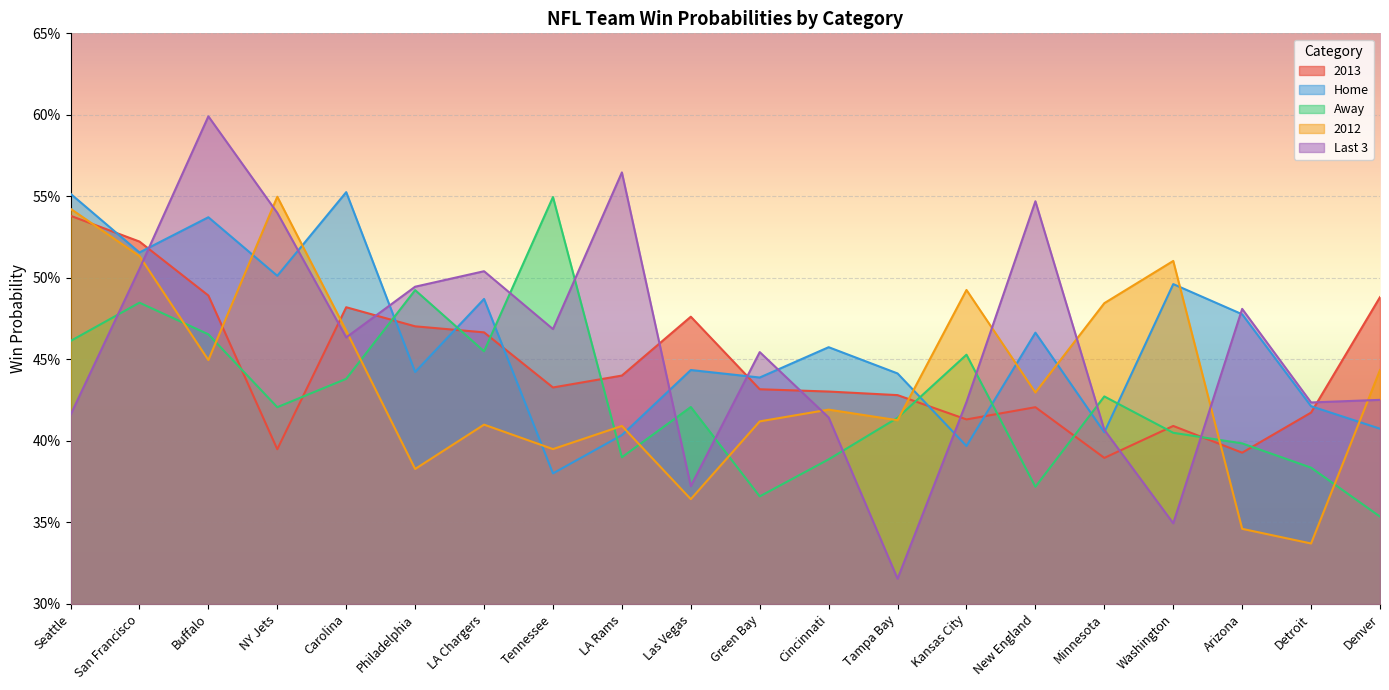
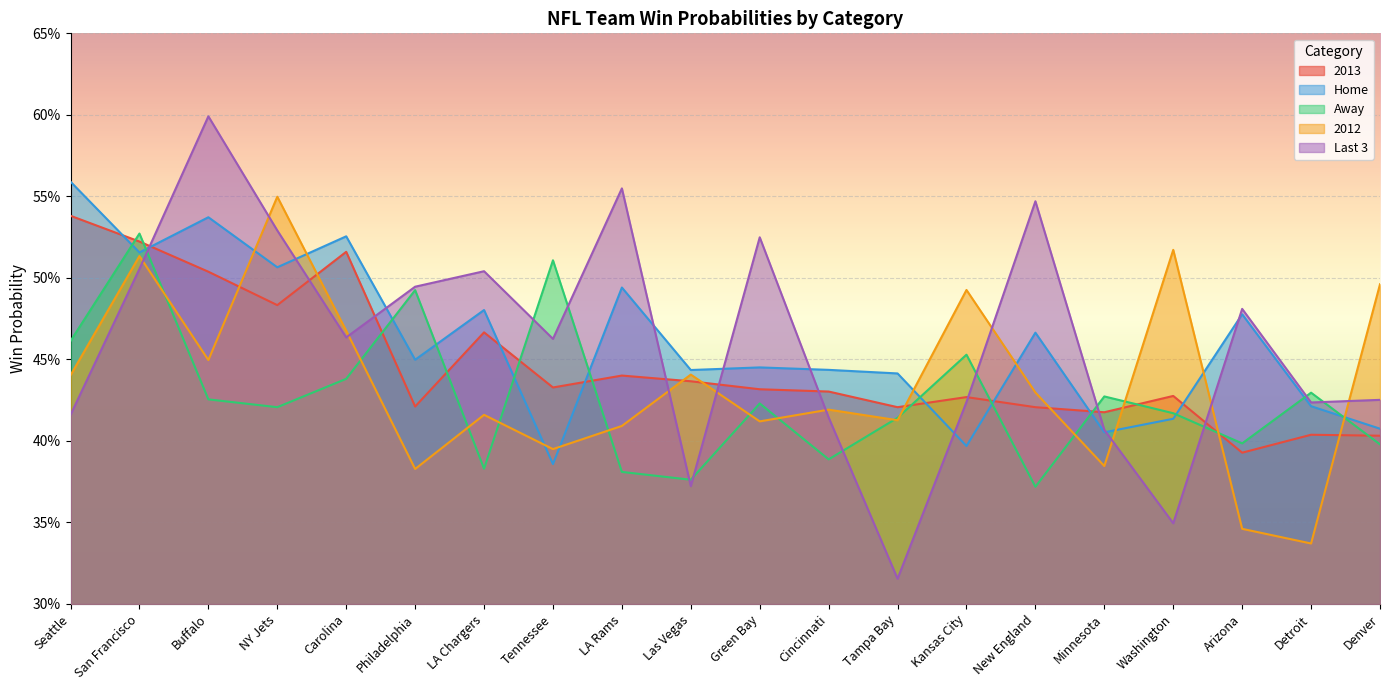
Home, Seattle: 55.2% -> 55.9%
2012, Seattle: 54.2% -> 44.0%
Away, San Francisco: 48.5% -> 52.7%
2013, Buffalo: 48.9% -> 50.4%
Away, Buffalo: 46.5% -> 42.6%
2013, NY Jets: 39.5% -> 48.3%
Home, NY Jets: 50.1% -> 50.6%
Last 3, NY Jets: 54.0% -> 52.9%
2013, Carolina: 48.2% -> 51.6%
Home, Carolina: 55.3% -> 52.6%
2013, Philadelphia: 47.0% -> 42.1%
Home, Philadelphia: 44.2% -> 45.0%
Home, LA Chargers: 48.7% -> 48.0%
Away, LA Chargers: 45.5% -> 38.3%
2012, LA Chargers: 41.0% -> 41.6%
Home, Tennessee: 38.0% -> 38.6%
Away, Tennessee: 55.0% -> 51.1%
Last 3, Tennessee: 46.9% -> 46.3%
Home, LA Rams: 40.4% -> 49.4%
Away, LA Rams: 39.0% -> 38.1%
Last 3, LA Rams: 56.5% -> 55.5%
2013, Las Vegas: 47.6% -> 43.7%
Away, Las Vegas: 42.1% -> 37.6%
2012, Las Vegas: 36.4% -> 44.1%
Home, Green Bay: 43.9% -> 44.5%
Away, Green Bay: 36.6% -> 42.3%
Last 3, Green Bay: 45.5% -> 52.5%
Home, Cincinnati: 45.8% -> 44.4%
2013, Tampa Bay: 42.8% -> 42.1%
2013, Kansas City: 41.3% -> 42.7%
2013, Minnesota: 39.0% -> 41.8%
2012, Minnesota: 48.4% -> 38.5%
2013, Washington: 40.9% -> 42.8%
Home, Washington: 49.6% -> 41.4%
Away, Washington: 40.5% -> 41.7%
2012, Washington: 51.0% -> 51.7%
2013, Detroit: 41.7% -> 40.4%
Away, Detroit: 38.4% -> 43.0%
2013, Denver: 48.8% -> 40.3%
Away, Denver: 35.4% -> 39.8%
2012, Denver: 44.4% -> 49.6%
